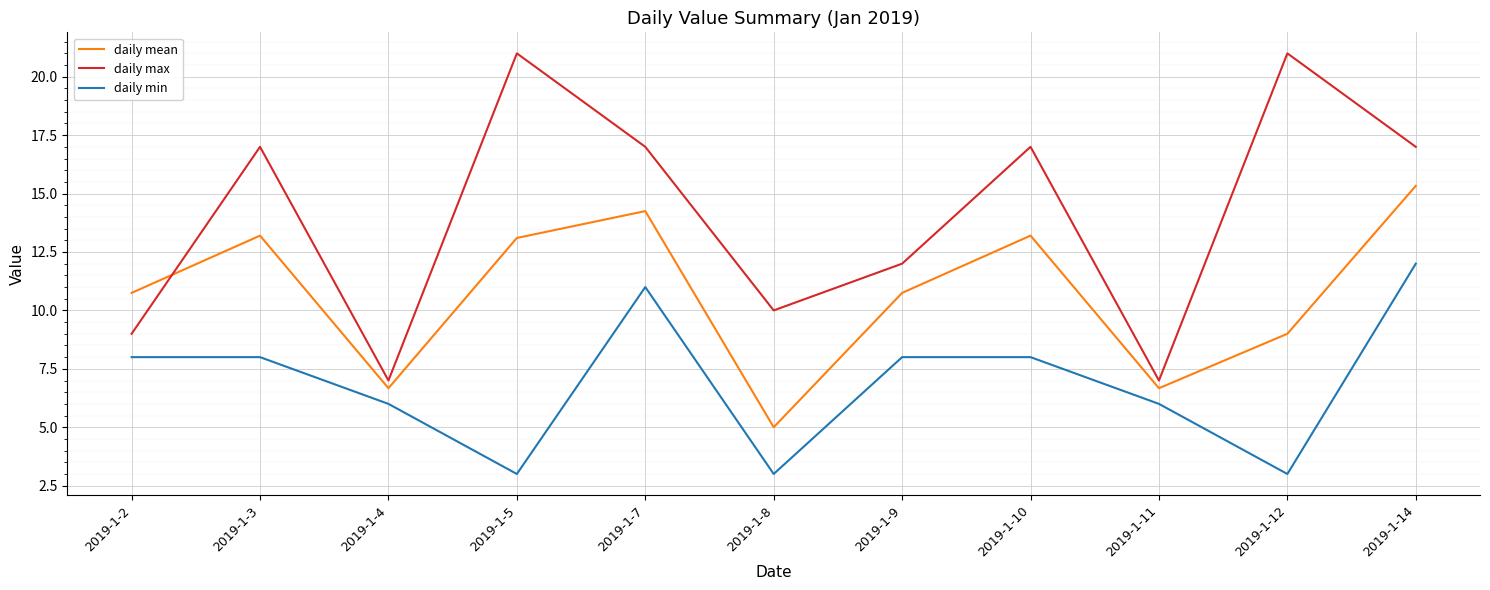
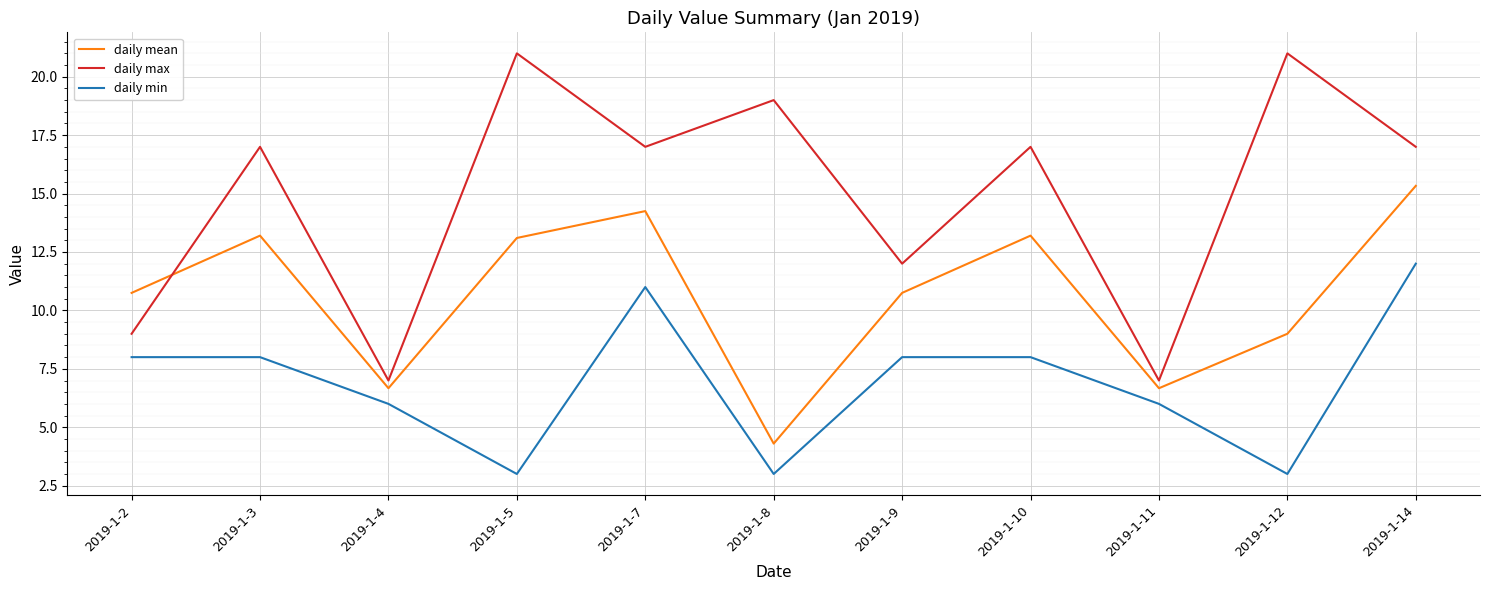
daily mean, 2019-1-8: 5.0 -> 4.3
daily max, 2019-1-8: 10 -> 19
